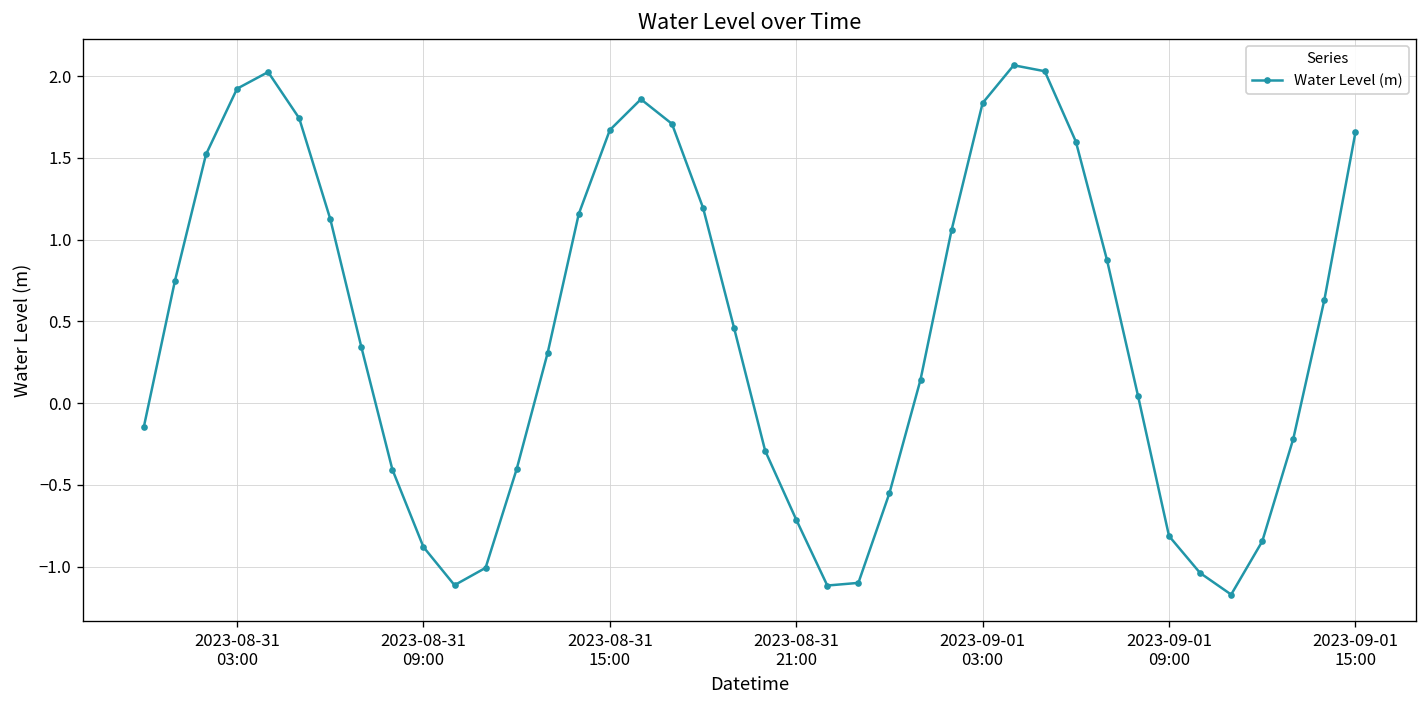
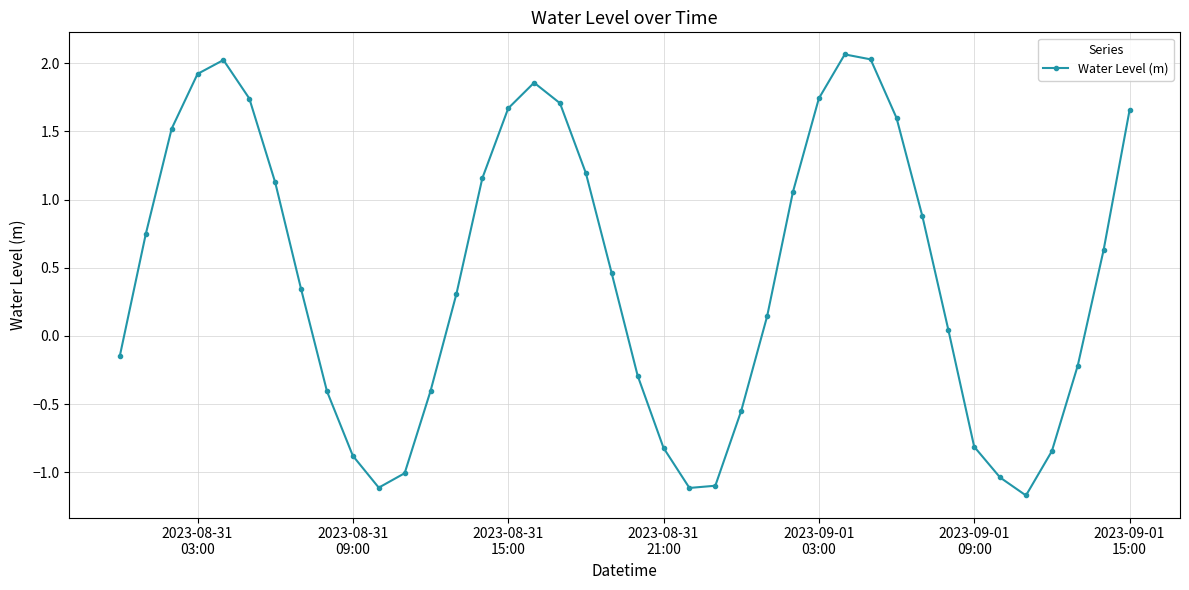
2023-08-31 21:00: -0.71 -> -0.82
2023-09-01 03:00: 1.83 -> 1.74
